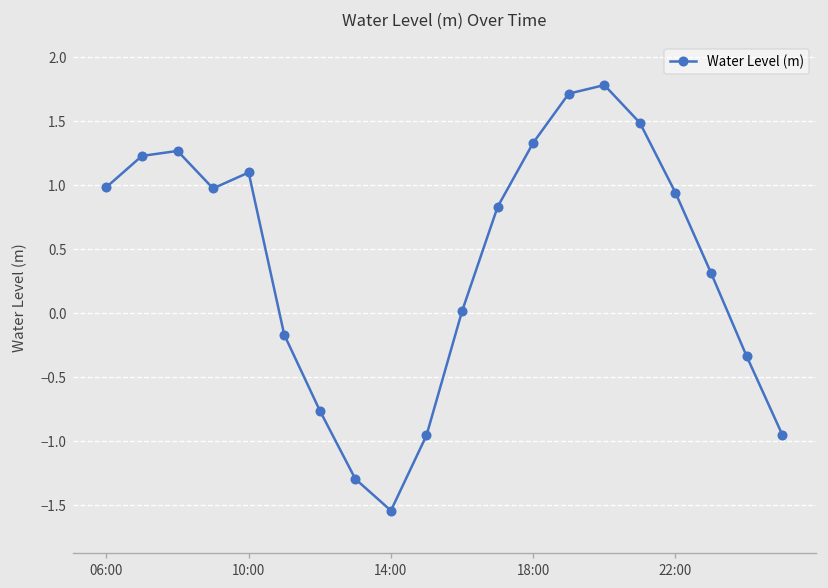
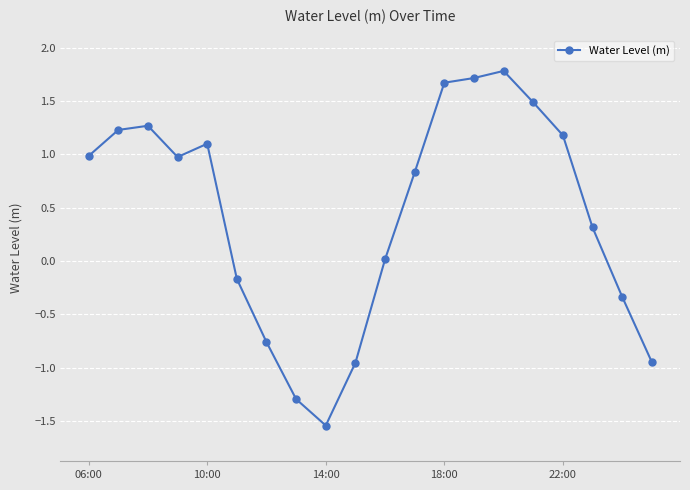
18:00: 1.33 -> 1.67
22:00: 0.94 -> 1.18
